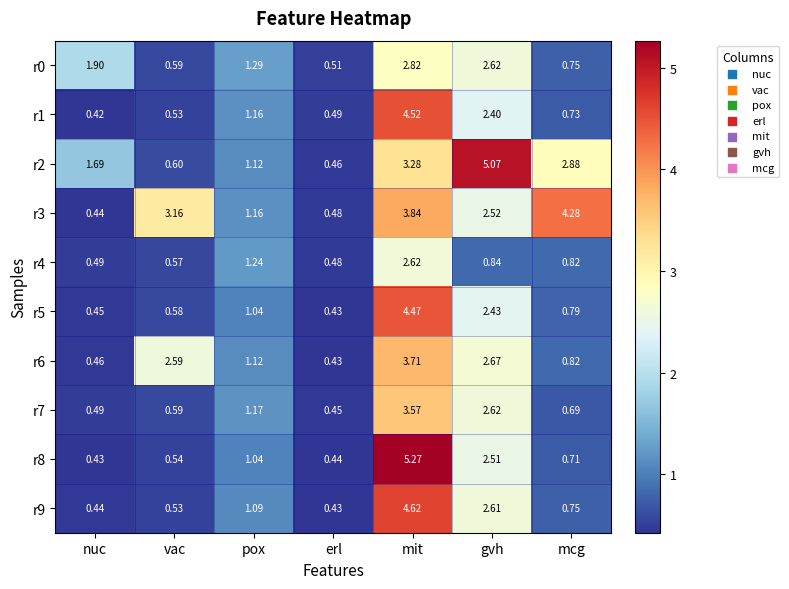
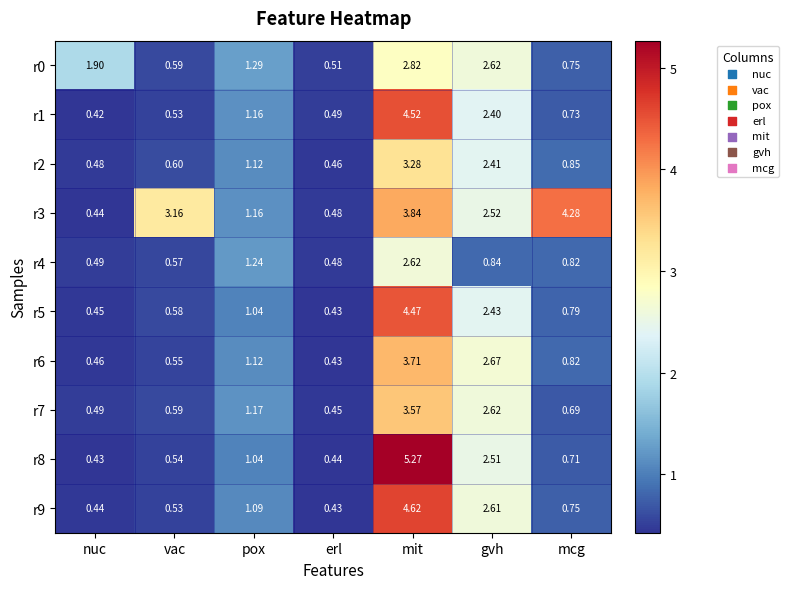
r2, nuc: 1.69 -> 0.48
r2, gvh: 5.07 -> 2.41
r2, mcg: 2.88 -> 0.85
r6, vac: 2.59 -> 0.55
